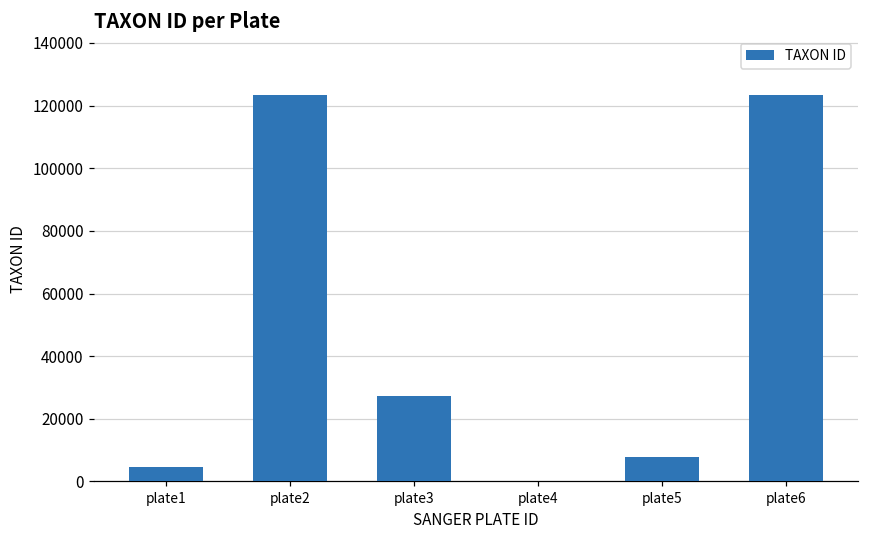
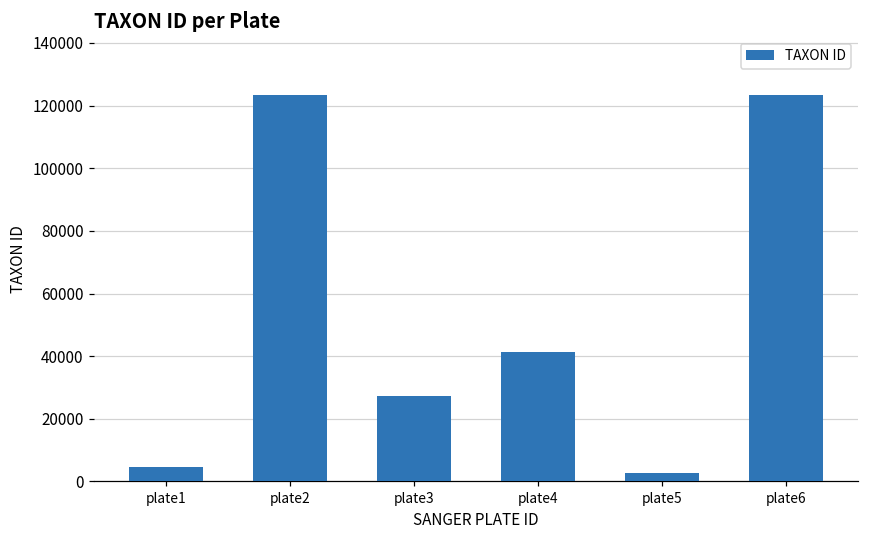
plate4: 0 -> 41000
plate5: 8000 -> 3000
